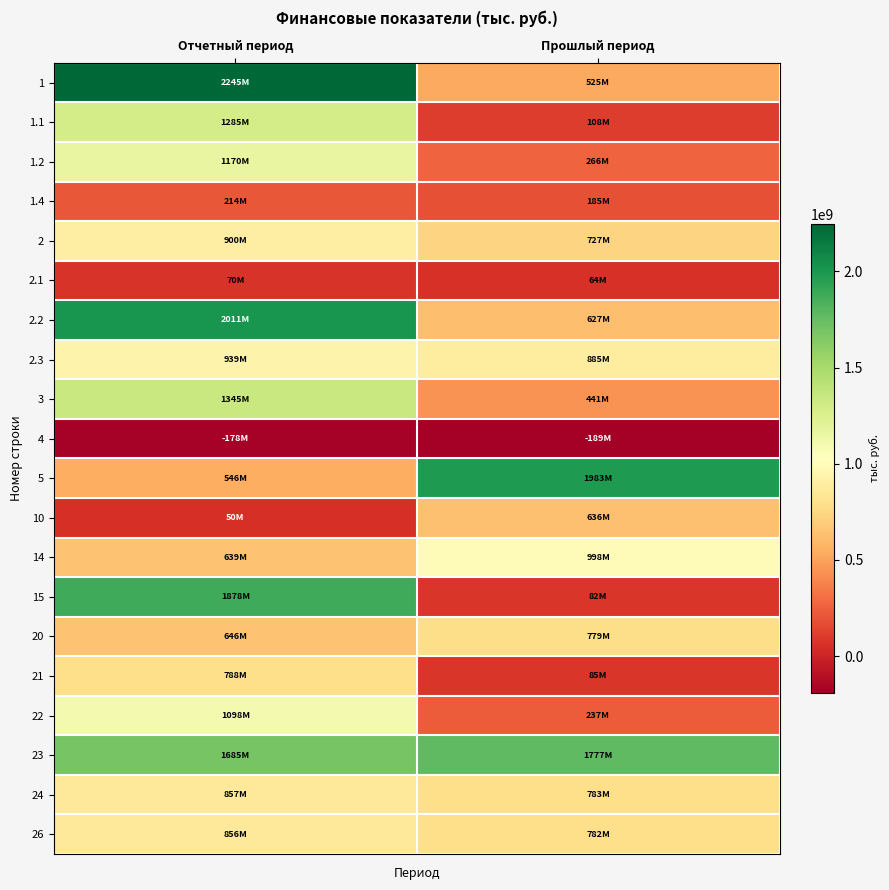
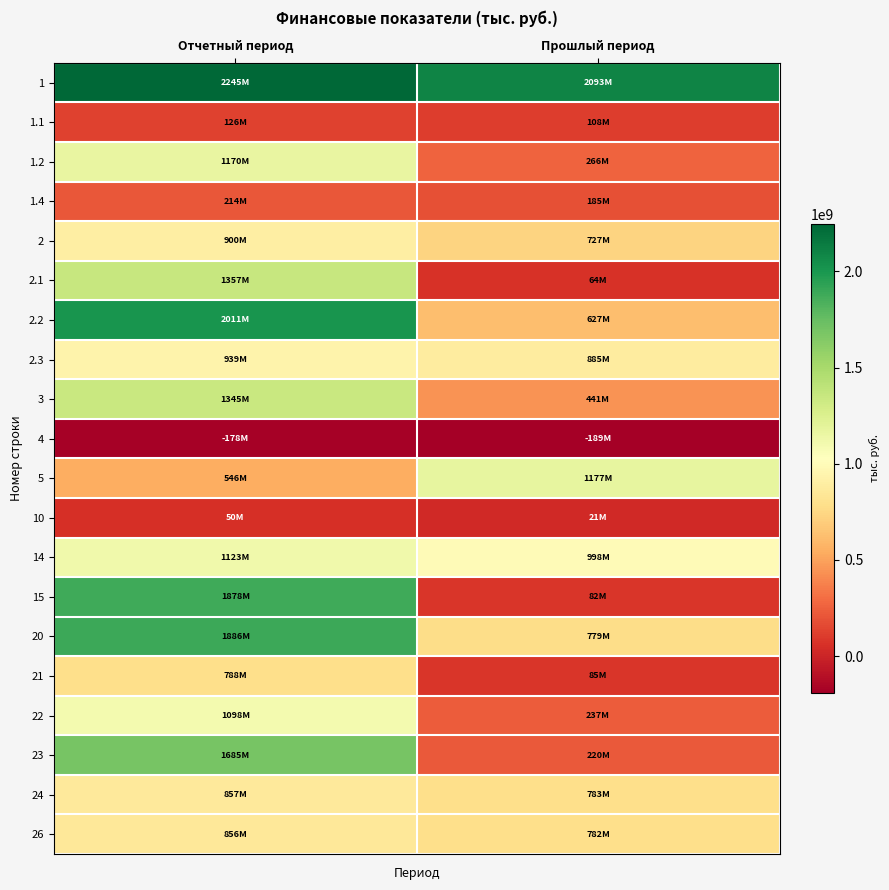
1, Прошлый период: 525M -> 2093M
1.1, Отчетный период: 1285M -> 126M
2.1, Отчетный период: 70M -> 1357M
5, Прошлый период: 1983M -> 1177M
10, Прошлый период: 636M -> 21M
14, Отчетный период: 639M -> 1123M
20, Отчетный период: 646M -> 1886M
23, Прошлый период: 1777M -> 220M
